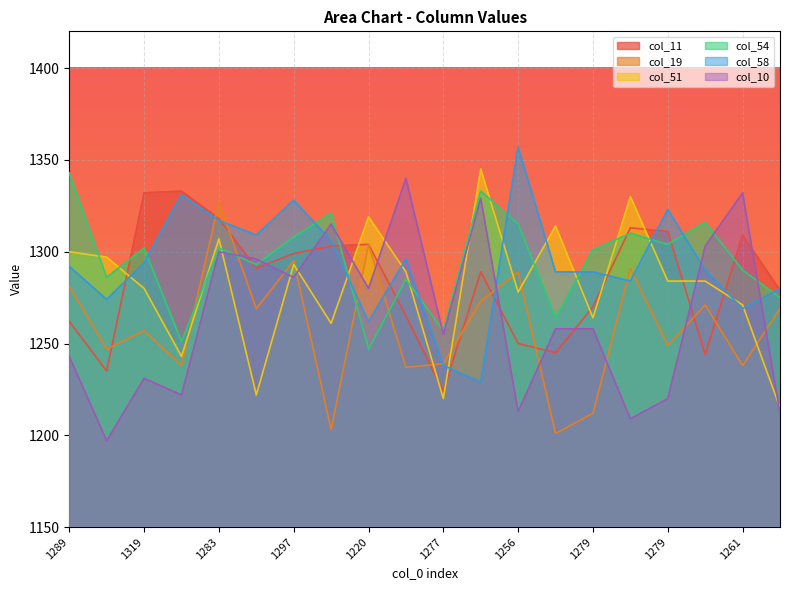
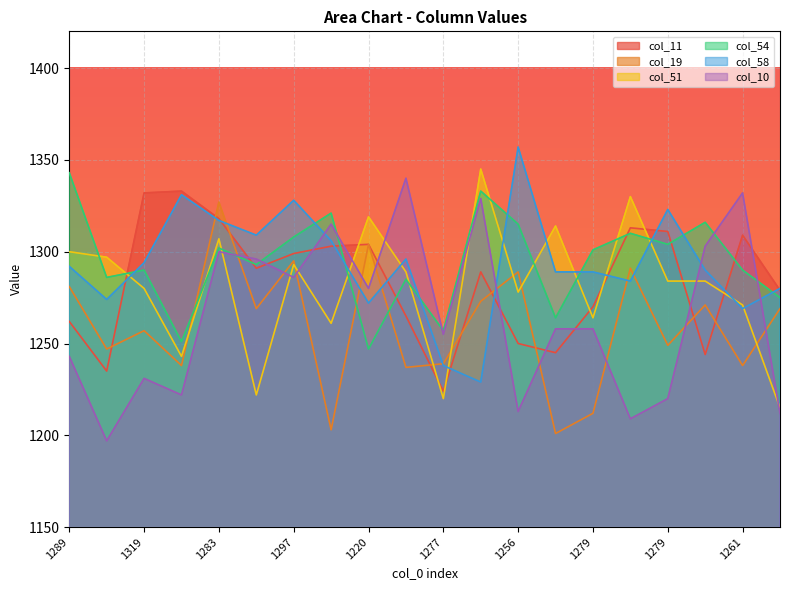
col_54, 1319: 1302 -> 1290
col_58, 1220: 1262 -> 1272
